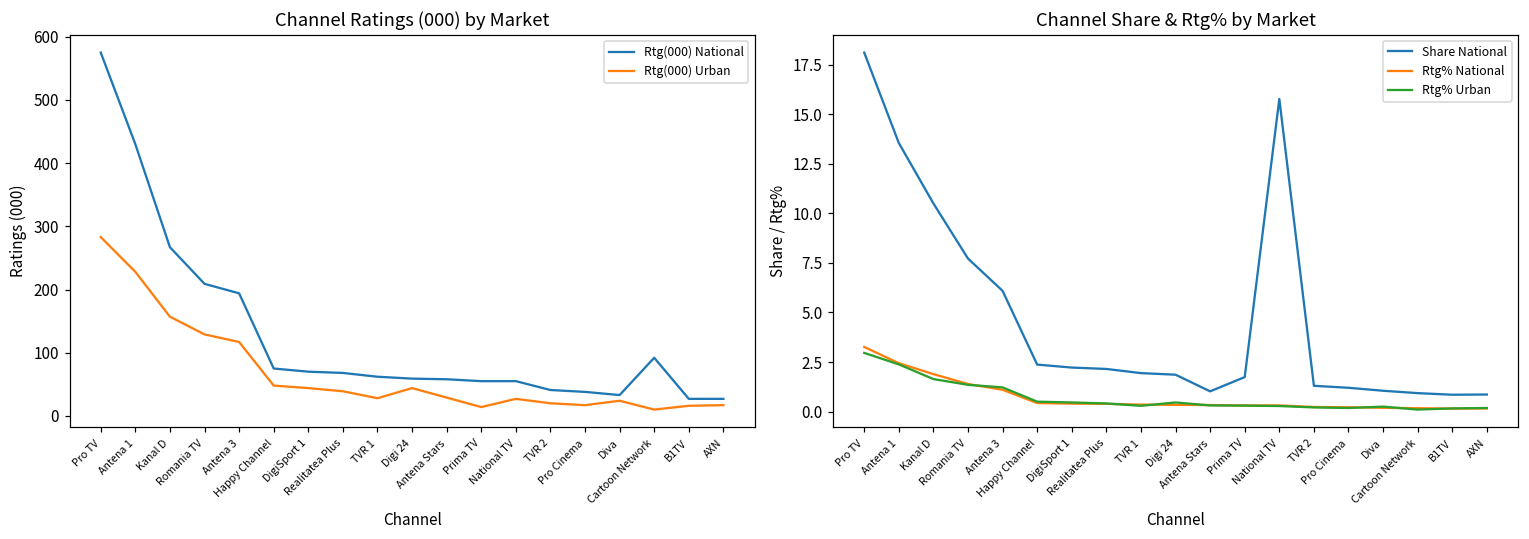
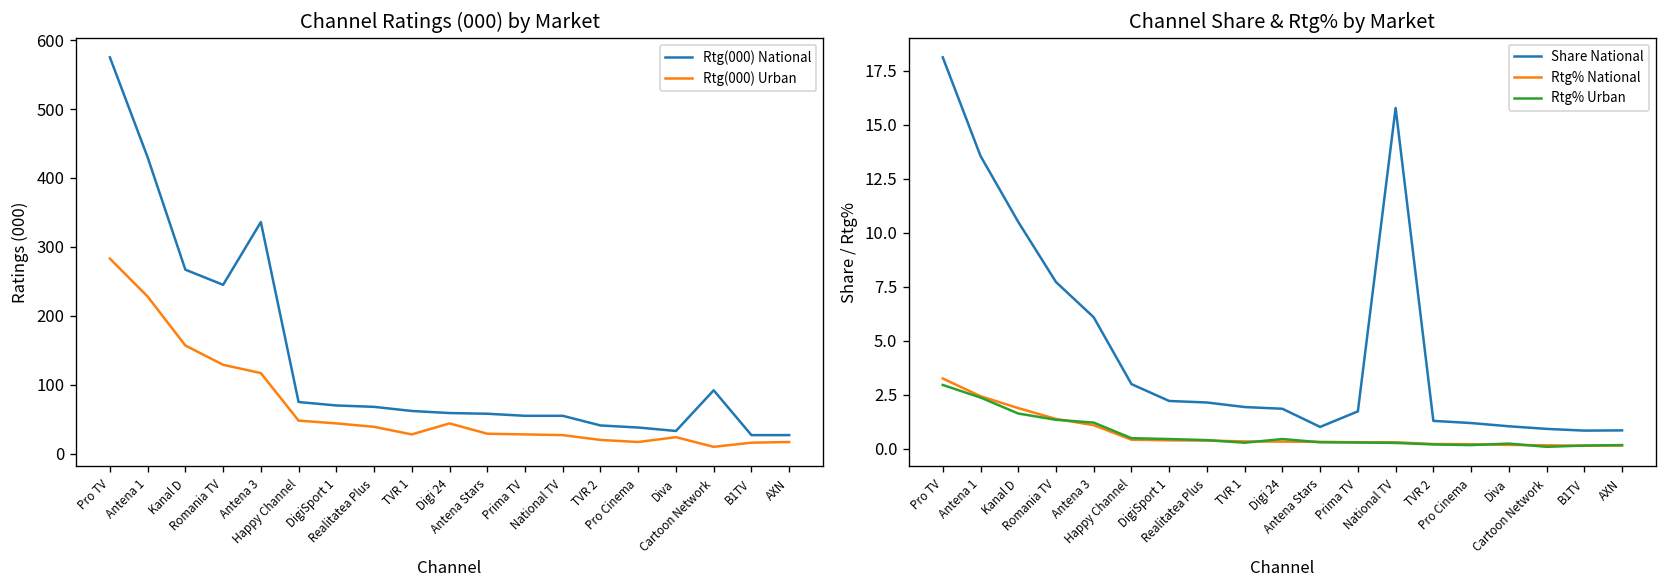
Channel Ratings (000) by Market, Rtg(000) National, Romania TV: 210 -> 250
Channel Ratings (000) by Market, Rtg(000) National, Antena 3: 190 -> 340
Channel Ratings (000) by Market, Rtg(000) Urban, Prima TV: 10 -> 30
Channel Share & Rtg% by Market, Share National, Happy Channel: 2.4 -> 3.0
